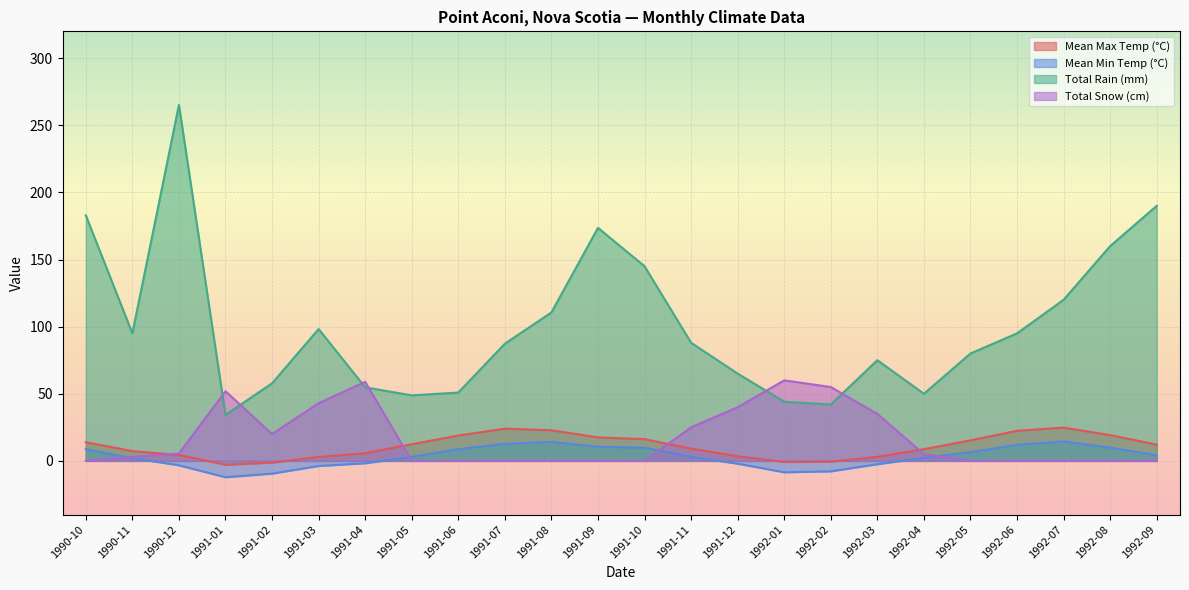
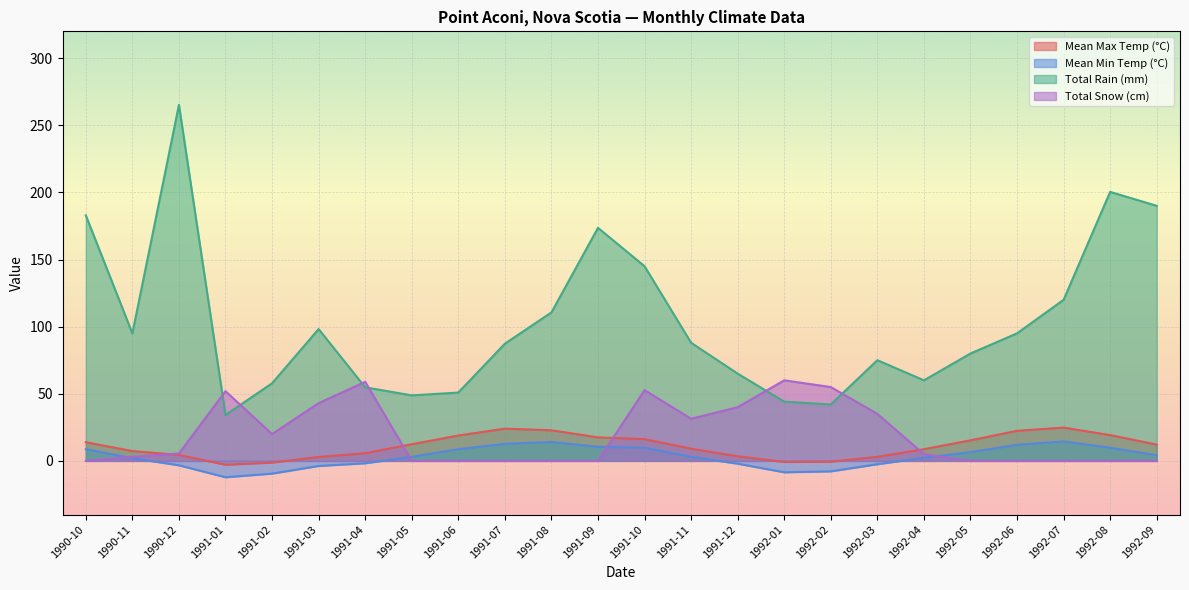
Total Snow (cm), 1991-10: 0 -> 53
Total Snow (cm), 1991-11: 25 -> 31
Total Rain (mm), 1992-04: 50 -> 60
Total Rain (mm), 1992-08: 160 -> 200
